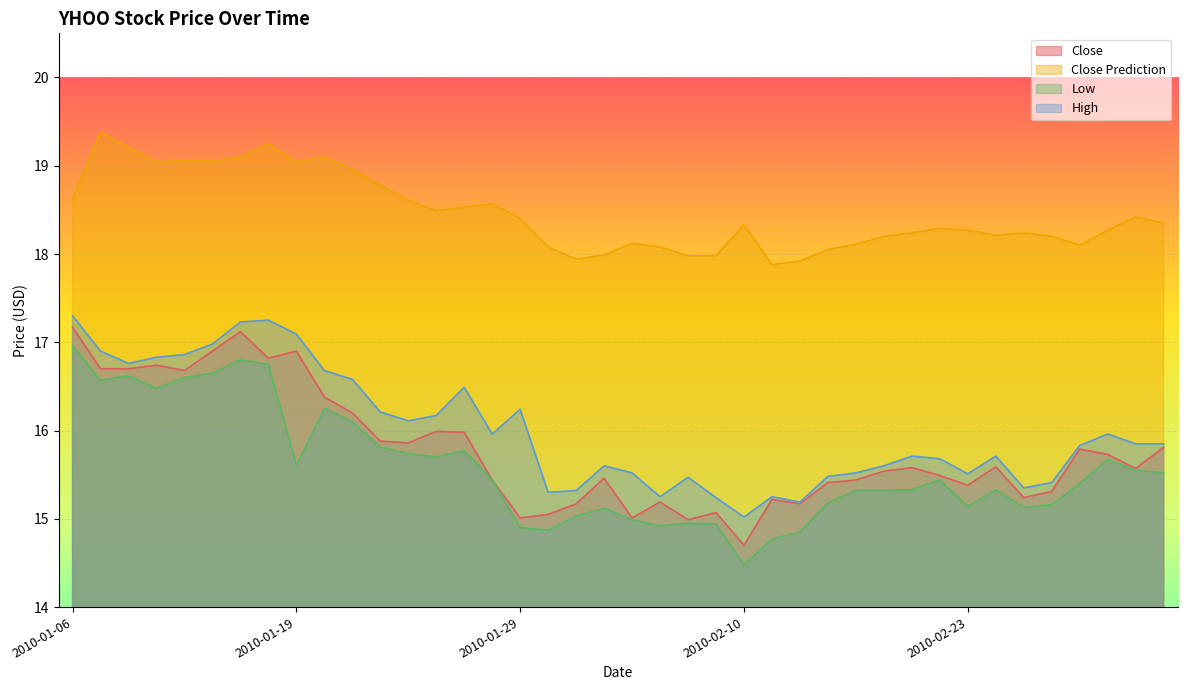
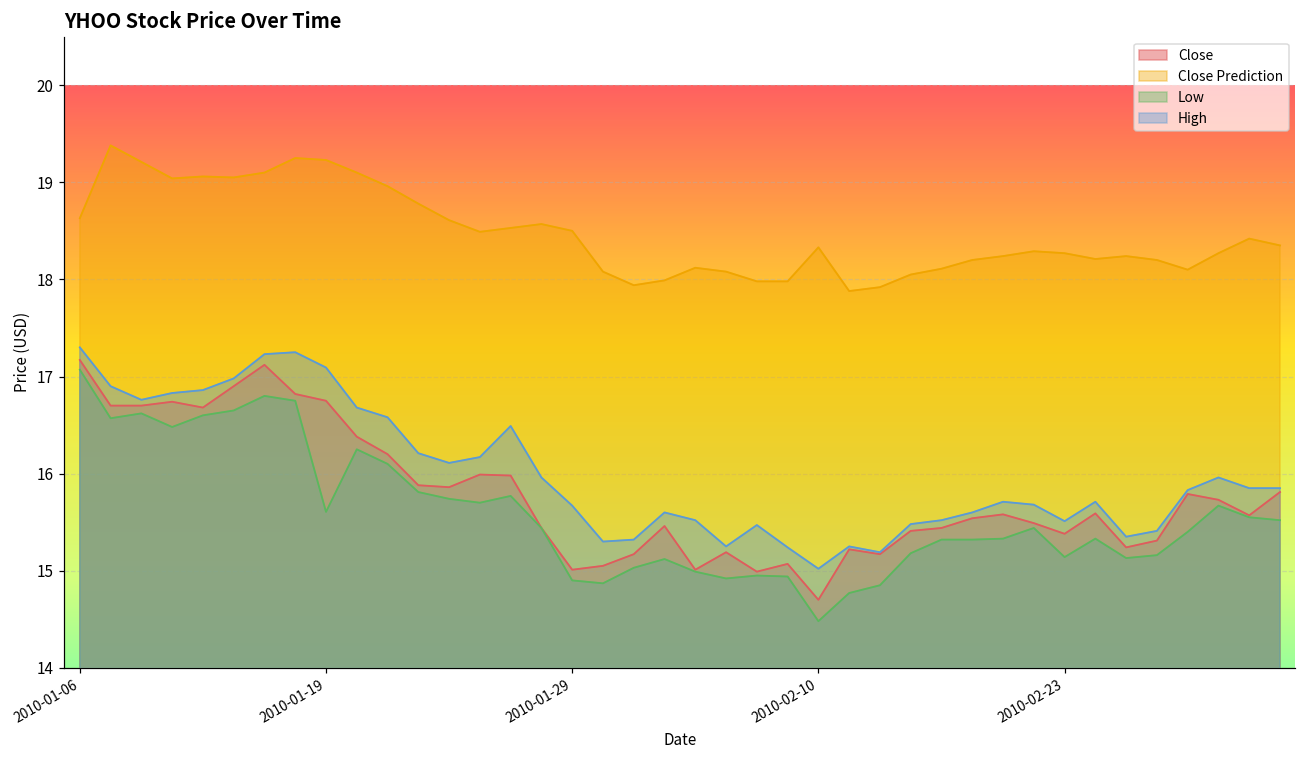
Low, 2010-01-06: 17.0 -> 17.1
Close, 2010-01-19: 16.9 -> 16.8
Close Prediction, 2010-01-19: 19.0 -> 19.2
Close Prediction, 2010-01-29: 18.4 -> 18.5
High, 2010-01-29: 16.2 -> 15.7
